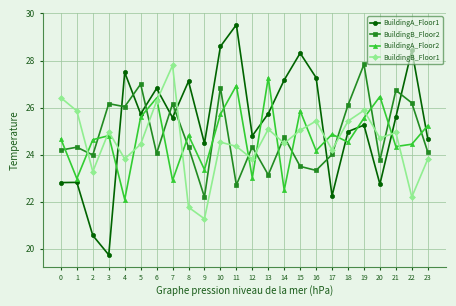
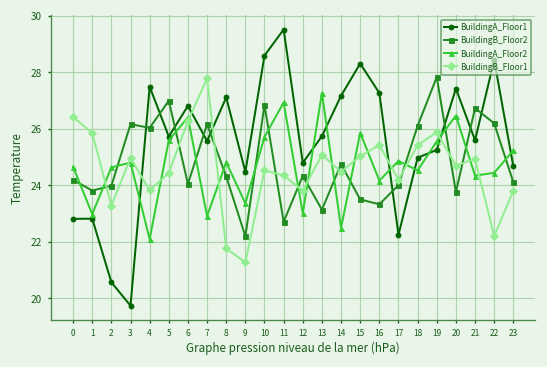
BuildingB_Floor2, 1: 24.3 -> 23.8
BuildingA_Floor1, 20: 22.7 -> 27.4
